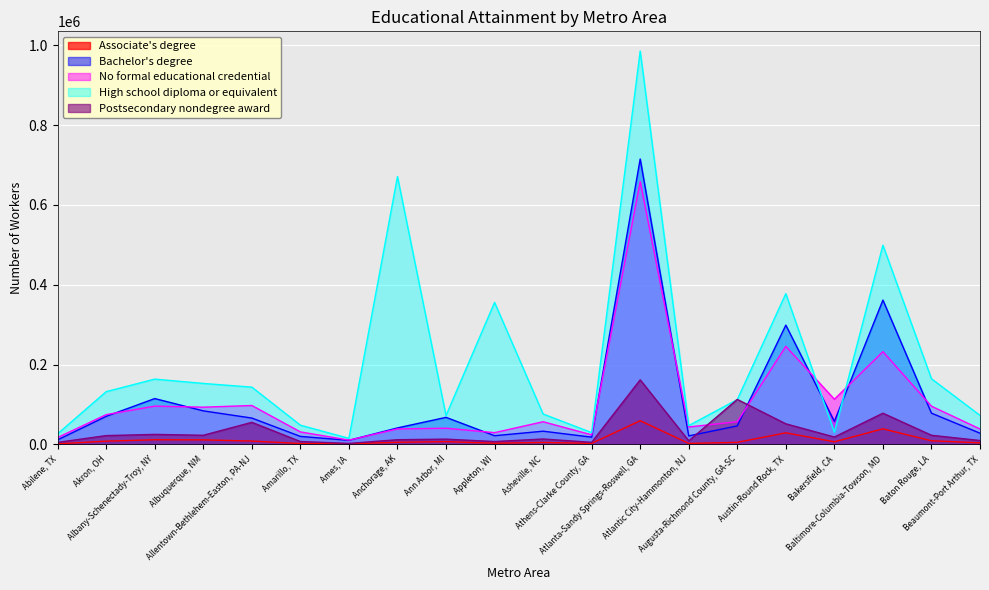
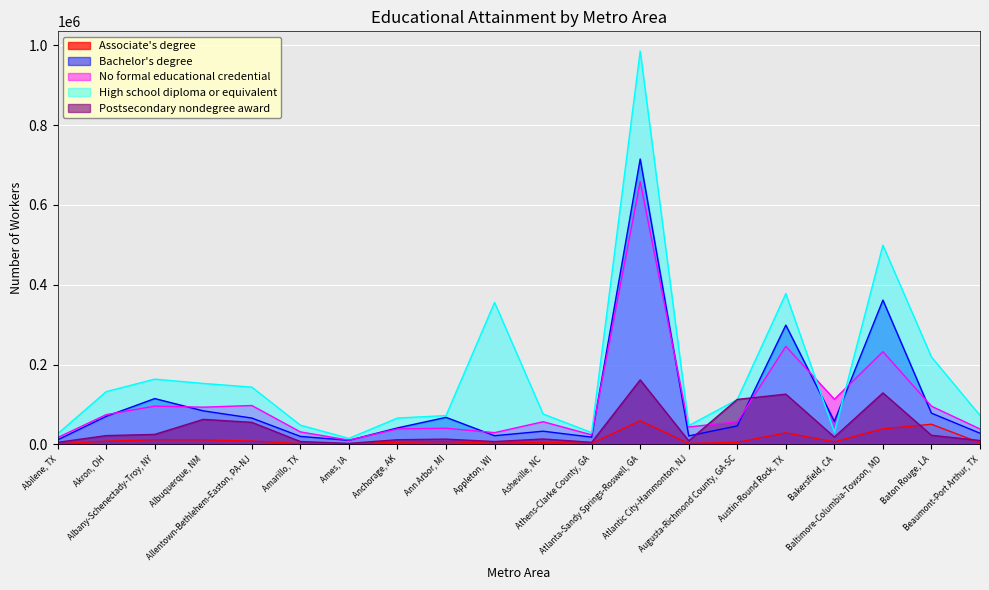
Postsecondary nondegree award, Albuquerque, NM: 20000 -> 60000
High school diploma or equivalent, Anchorage, AK: 670000 -> 70000
Postsecondary nondegree award, Austin-Round Rock, TX: 50000 -> 130000
Postsecondary nondegree award, Baltimore-Columbia-Towson, MD: 80000 -> 130000
Associate's degree, Baton Rouge, LA: 10000 -> 50000
High school diploma or equivalent, Baton Rouge, LA: 160000 -> 220000
